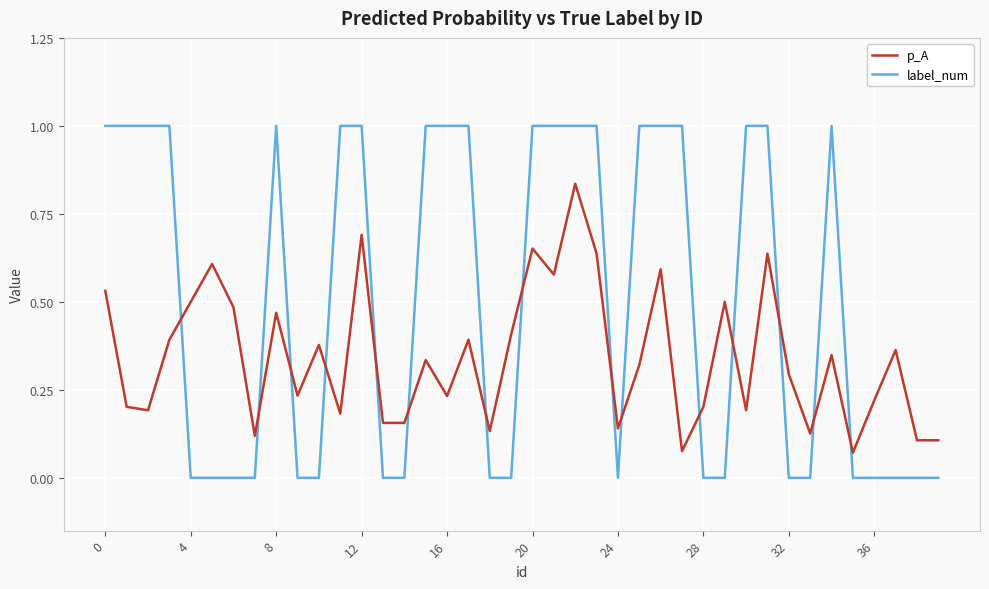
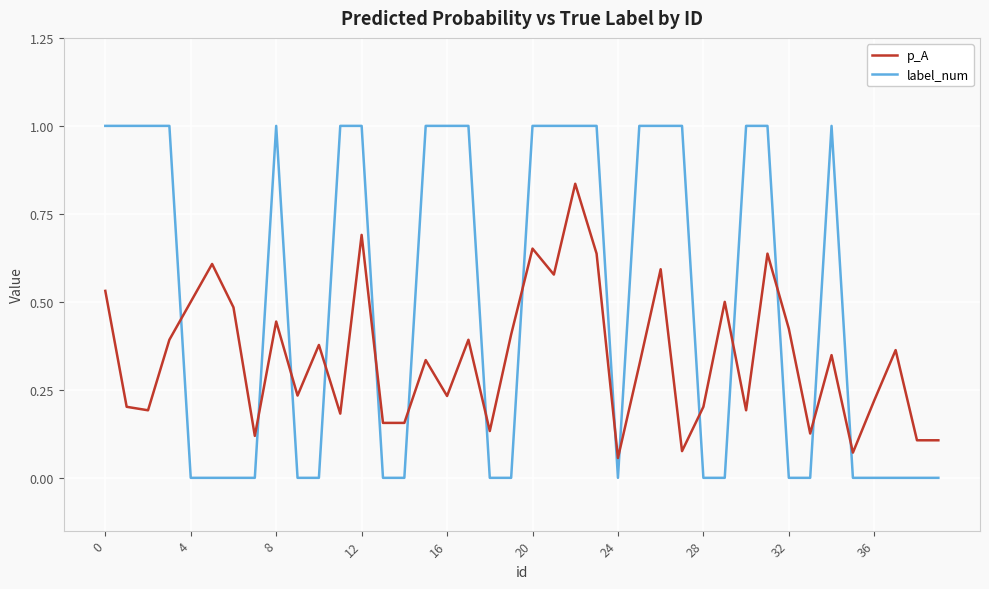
p_A, 8: 0.47 -> 0.44
p_A, 24: 0.14 -> 0.06
p_A, 32: 0.29 -> 0.42
